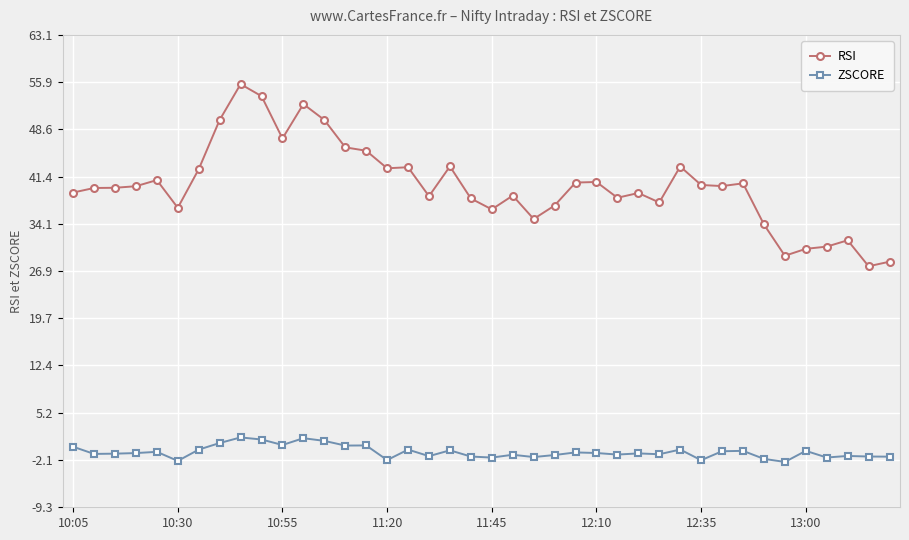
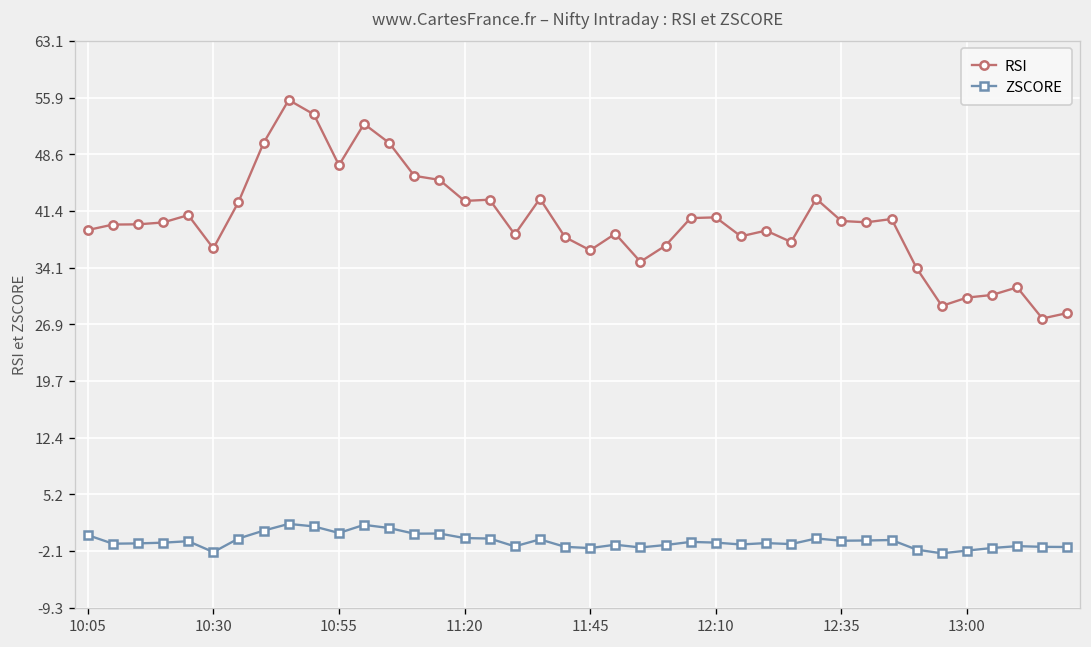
ZSCORE, 11:20: -2 -> 0
ZSCORE, 12:35: -2 -> -1
ZSCORE, 13:00: -1 -> -2
